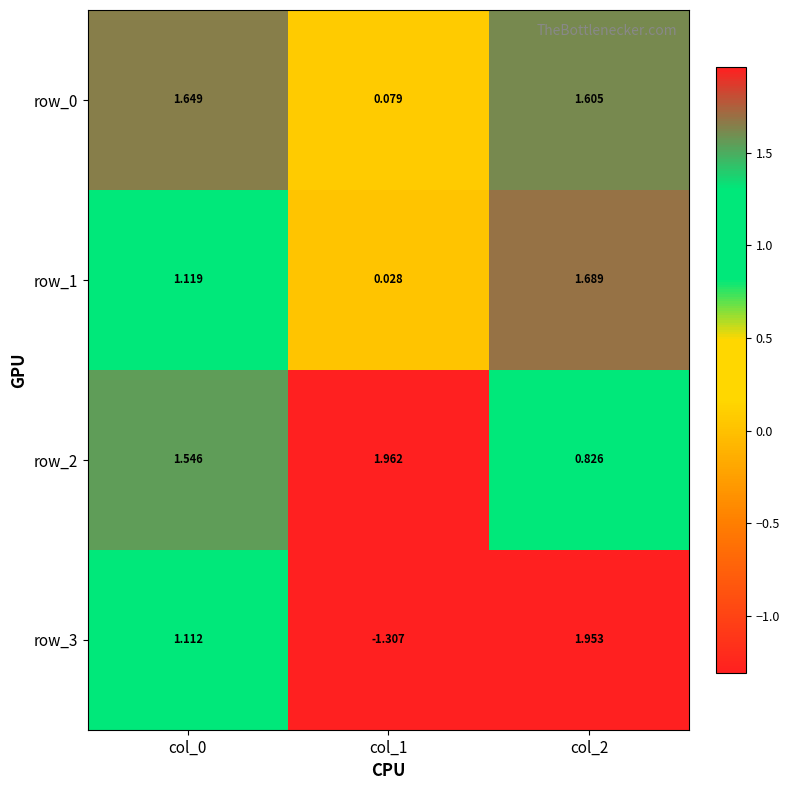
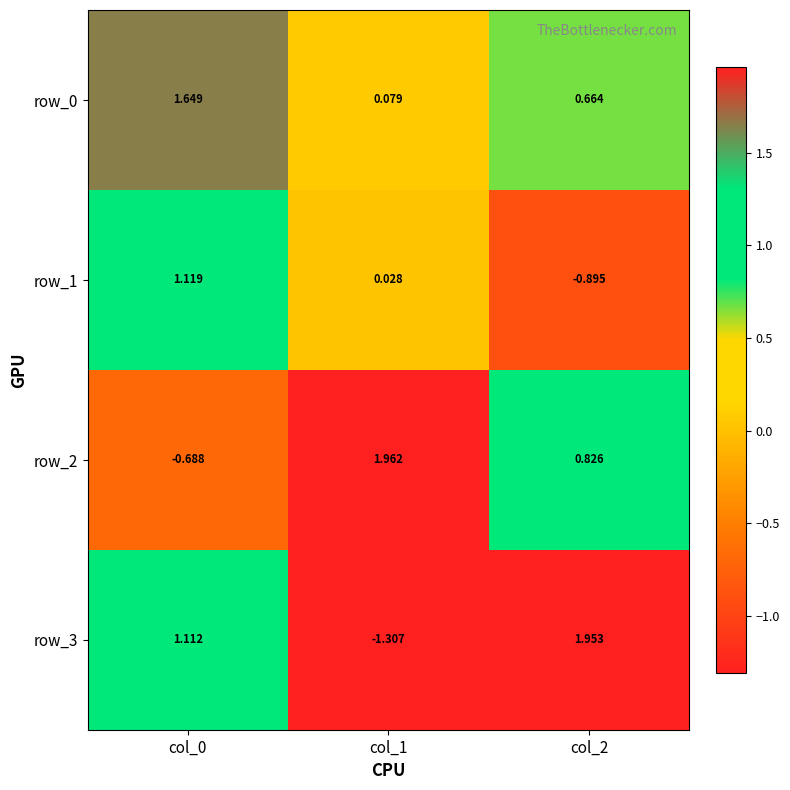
row_0, col_2: 1.605 -> 0.664
row_1, col_2: 1.689 -> -0.895
row_2, col_0: 1.546 -> -0.688
